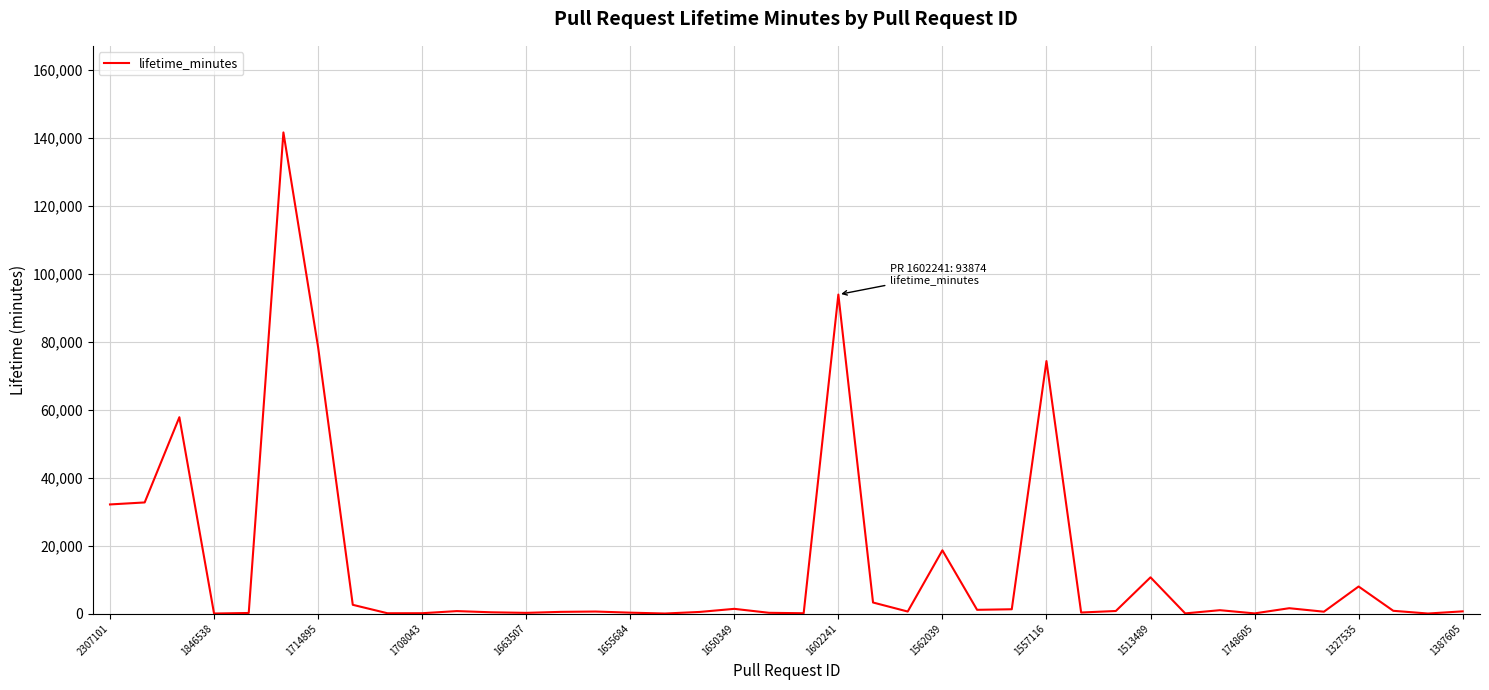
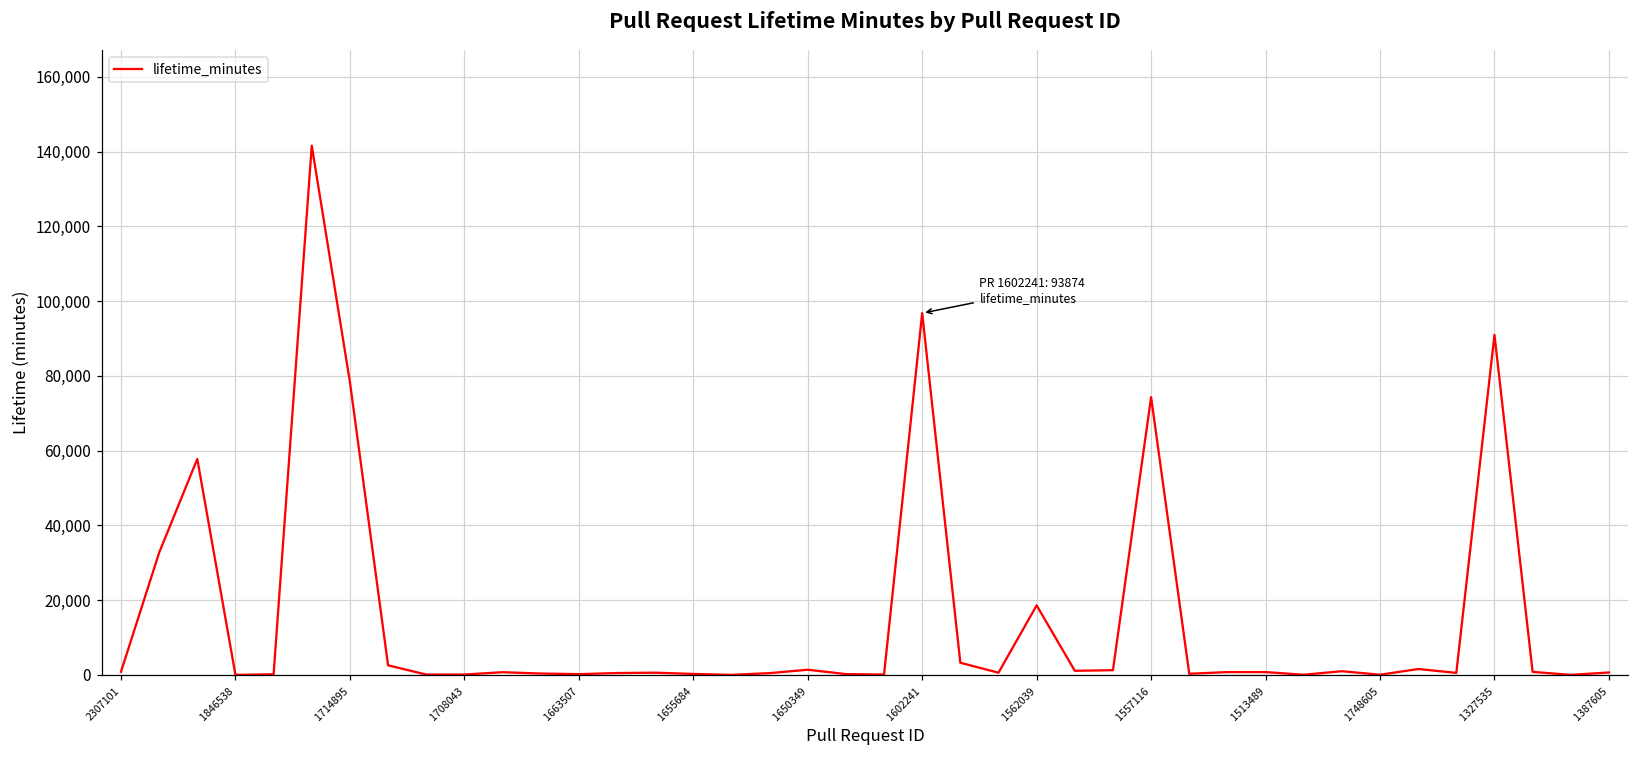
2307101: 32,000 -> 1,000
1602241: 94,000 -> 97,000
1513489: 11,000 -> 1,000
1327535: 8,000 -> 91,000
